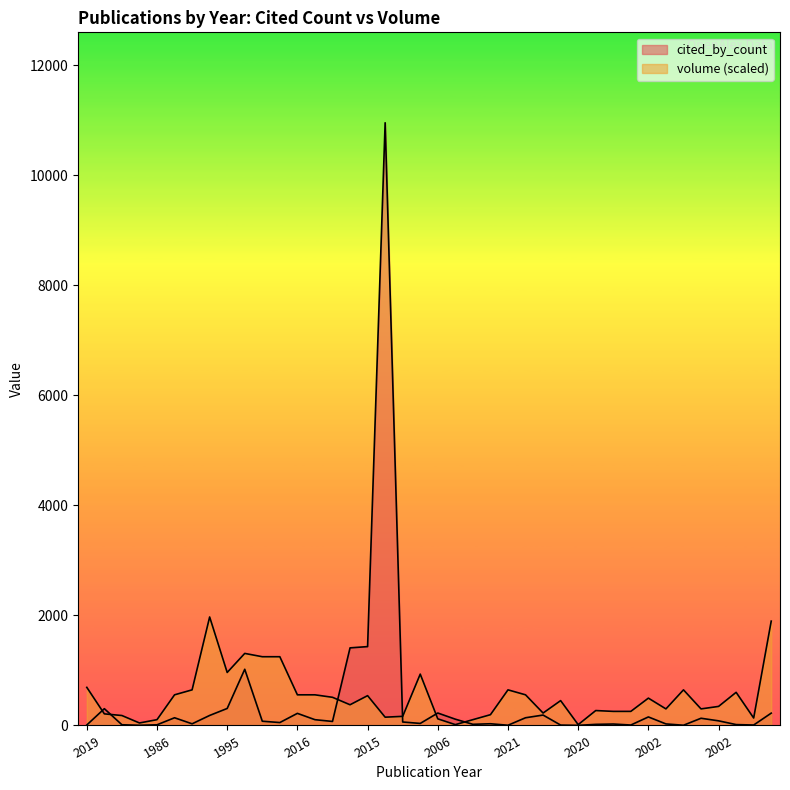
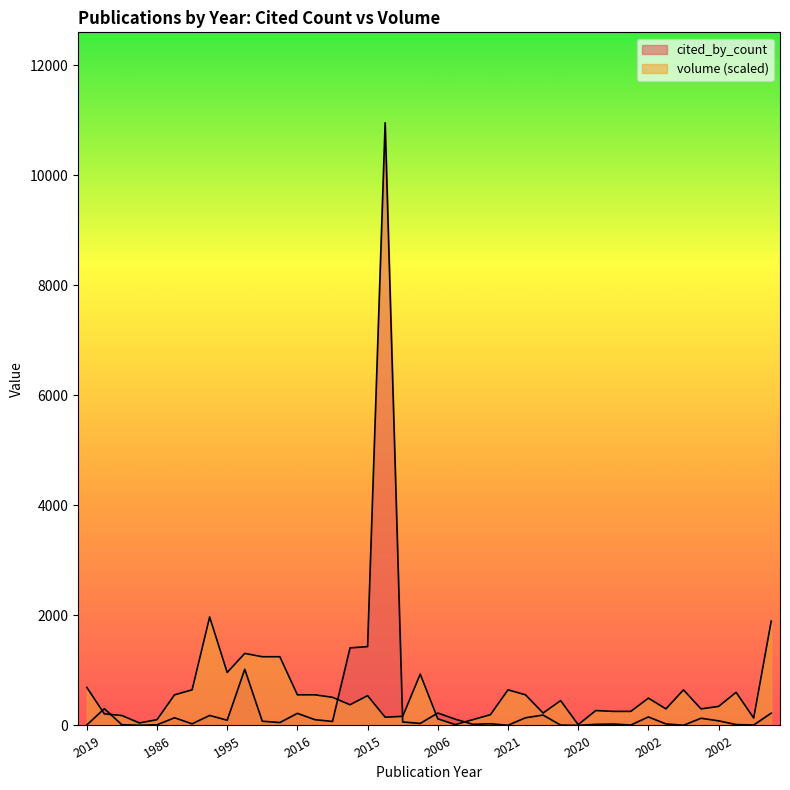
cited_by_count, 1995: 300 -> 100
